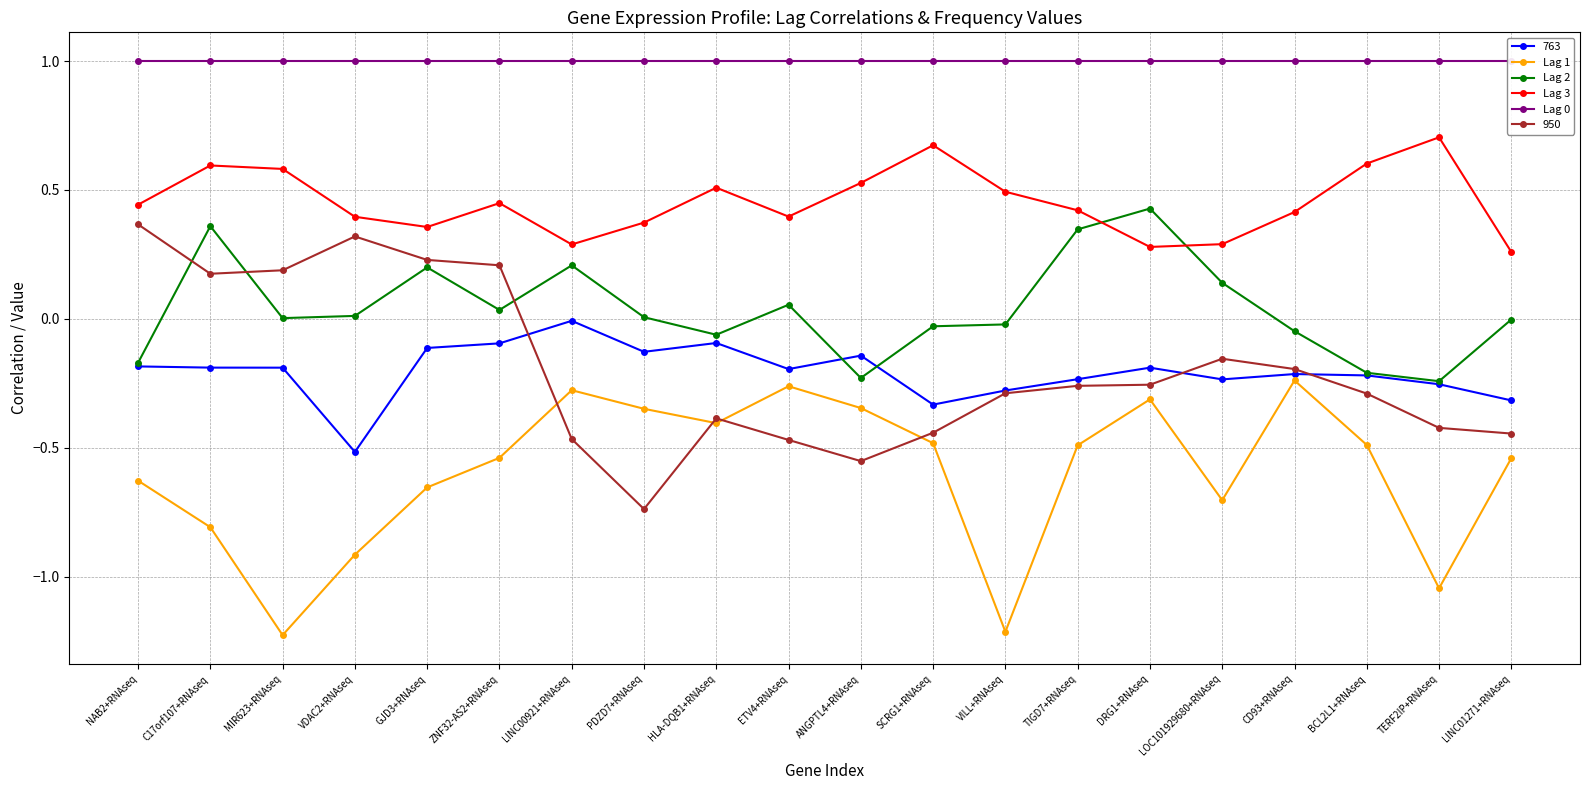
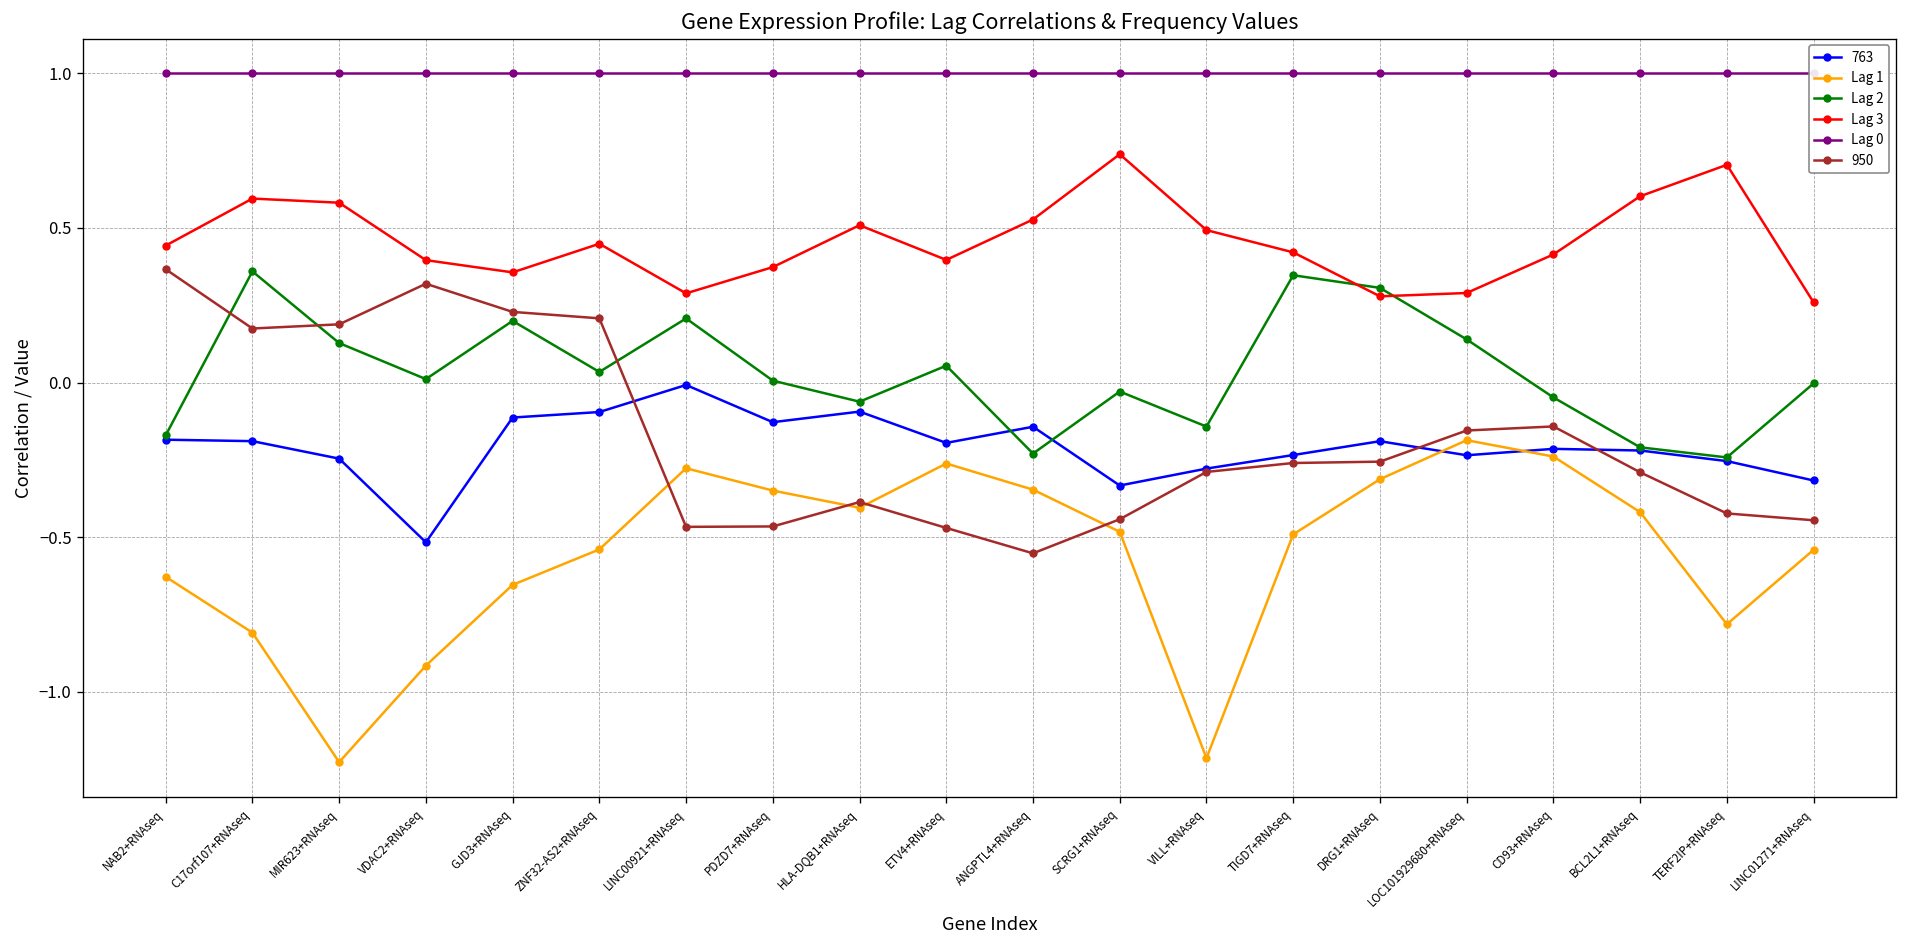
763, MIR623+RNAseq: -0.19 -> -0.25
Lag 2, MIR623+RNAseq: 0.00 -> 0.13
950, PDZD7+RNAseq: -0.74 -> -0.46
Lag 3, SCRG1+RNAseq: 0.67 -> 0.74
Lag 2, VILL+RNAseq: -0.02 -> -0.14
Lag 2, DRG1+RNAseq: 0.43 -> 0.31
Lag 1, LOC101929680+RNAseq: -0.70 -> -0.19
950, CD93+RNAseq: -0.19 -> -0.14
Lag 1, BCL2L1+RNAseq: -0.49 -> -0.42
Lag 1, TERF2IP+RNAseq: -1.05 -> -0.78
